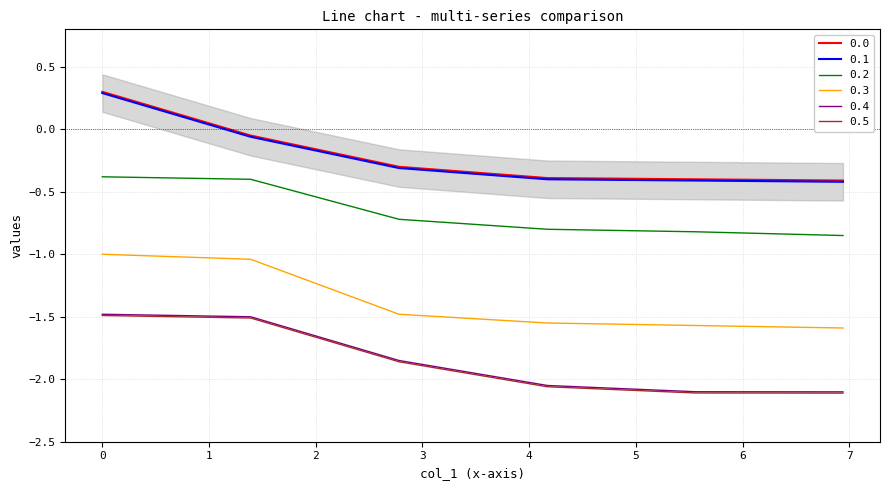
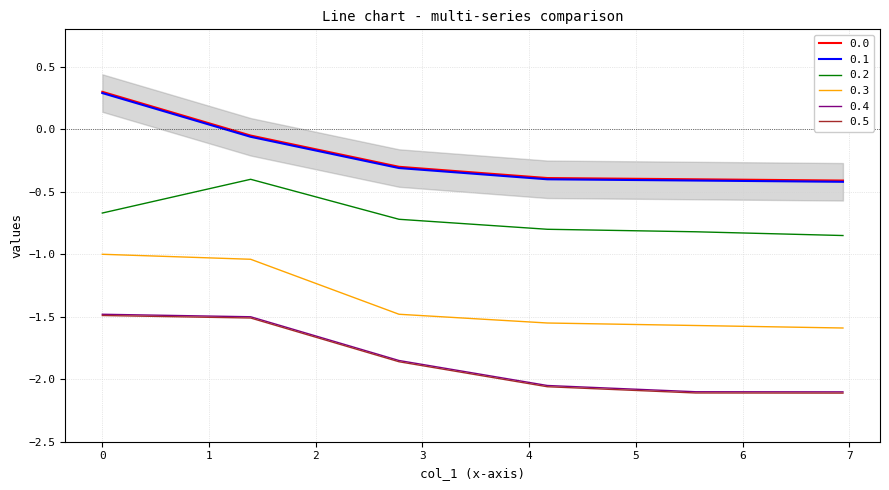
0.2, 0: -0.38 -> -0.67
